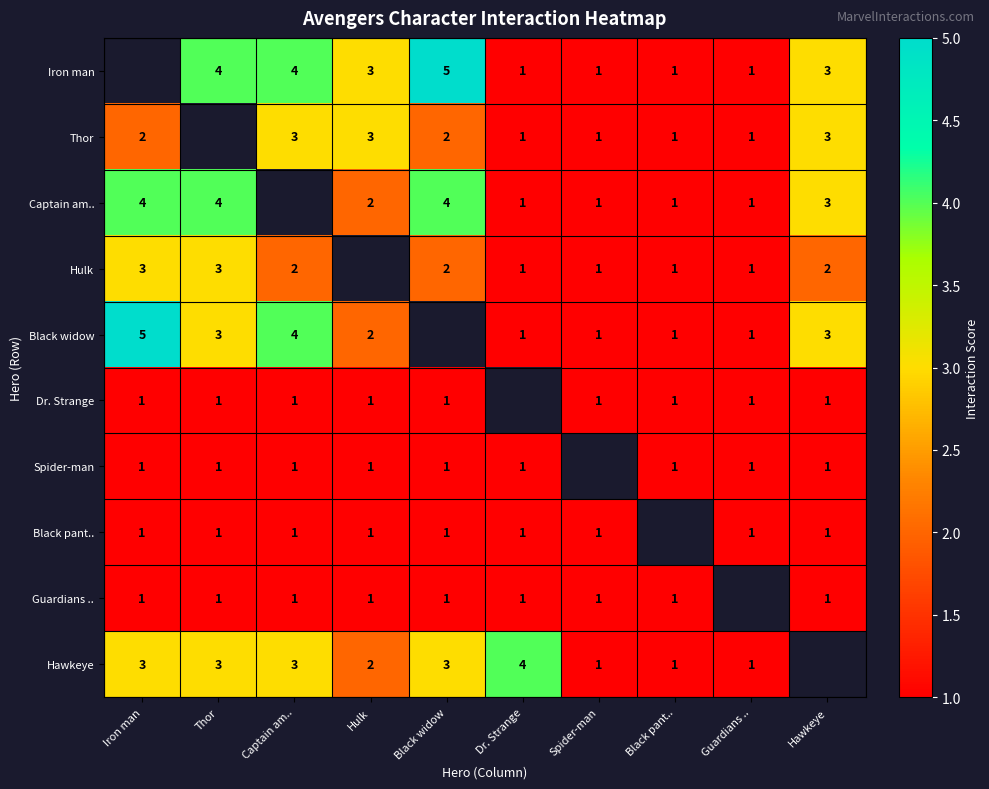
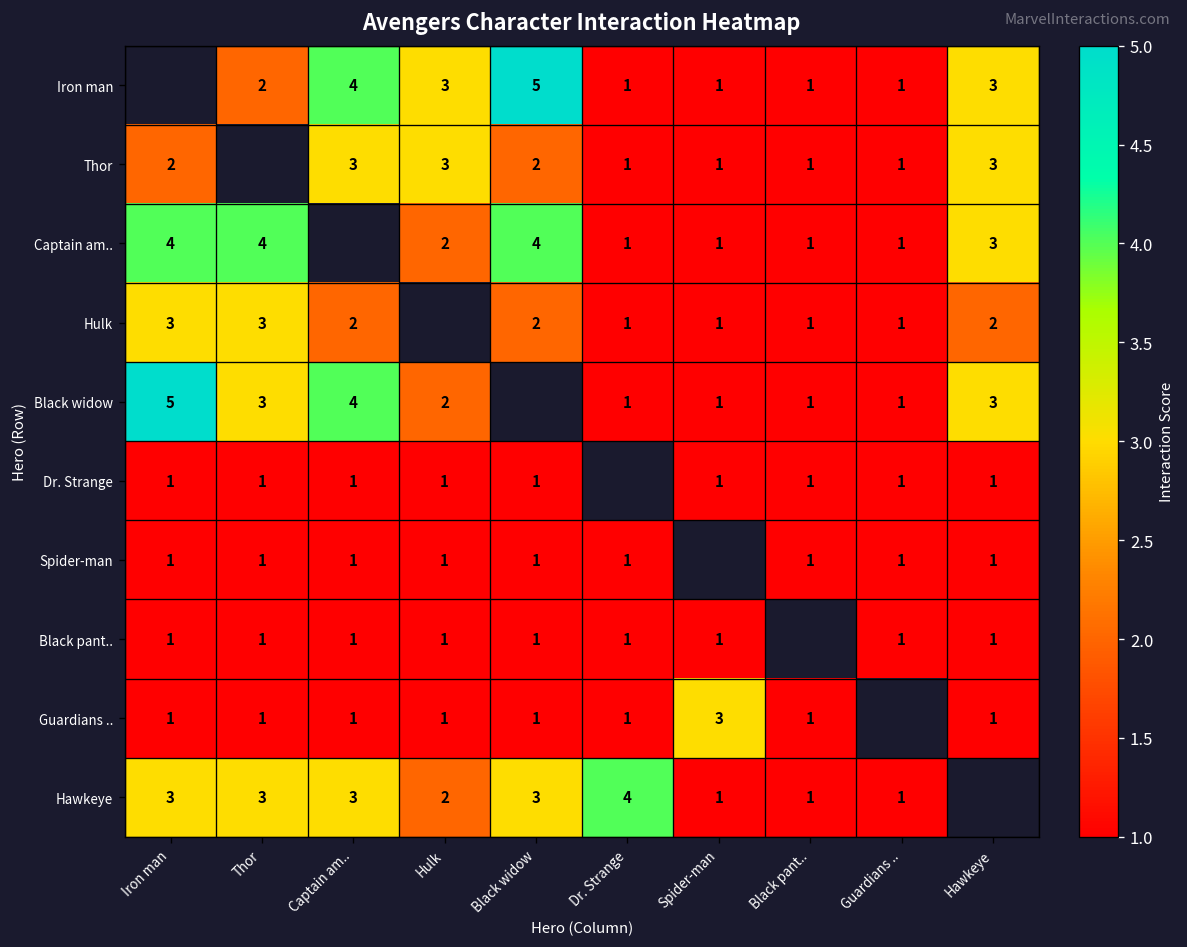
Iron man, Thor: 4 -> 2
Guardians .., Spider-man: 1 -> 3
